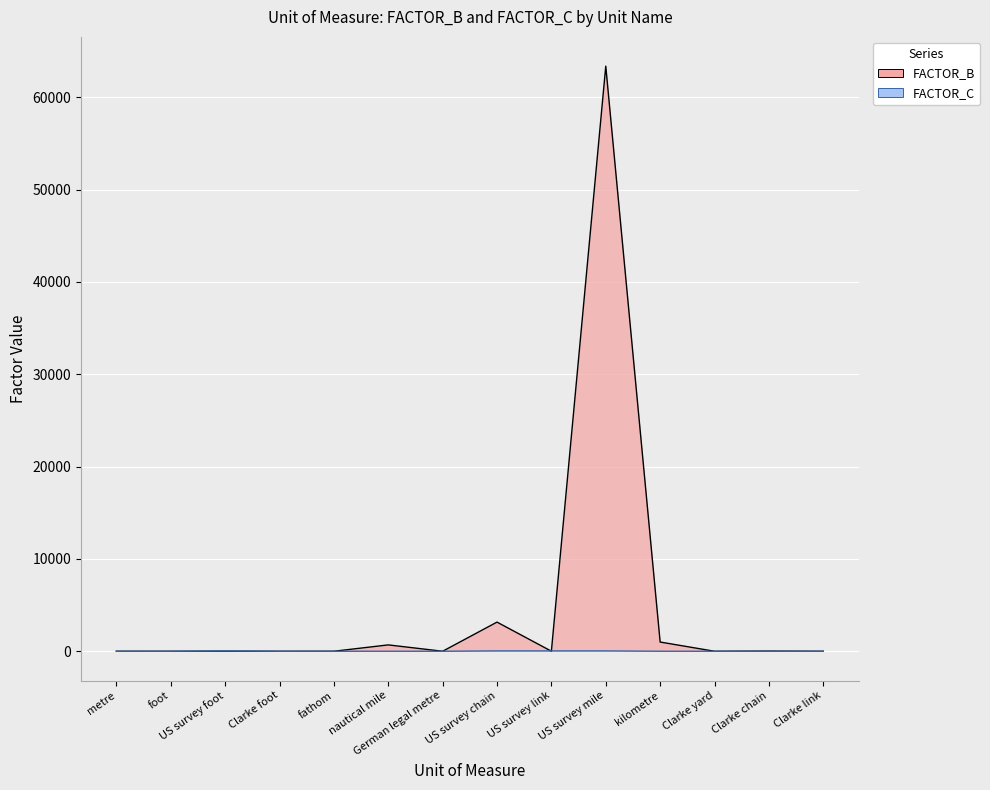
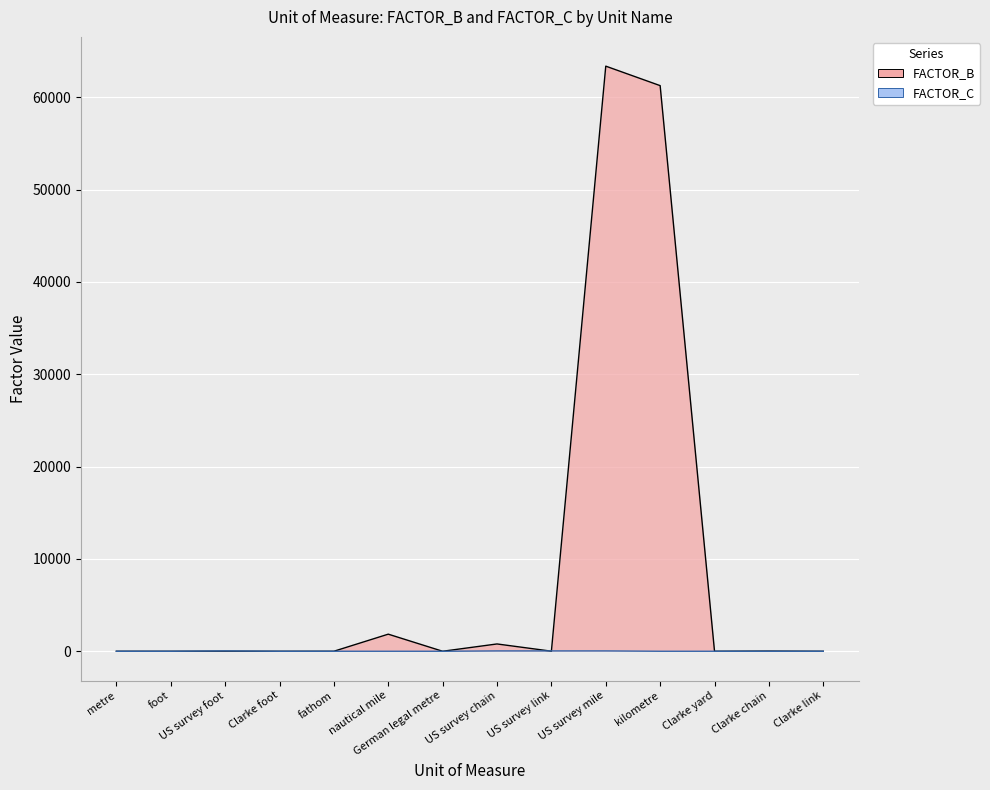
FACTOR_B, nautical mile: 1000 -> 2000
FACTOR_B, US survey chain: 3000 -> 1000
FACTOR_B, kilometre: 1000 -> 61000
